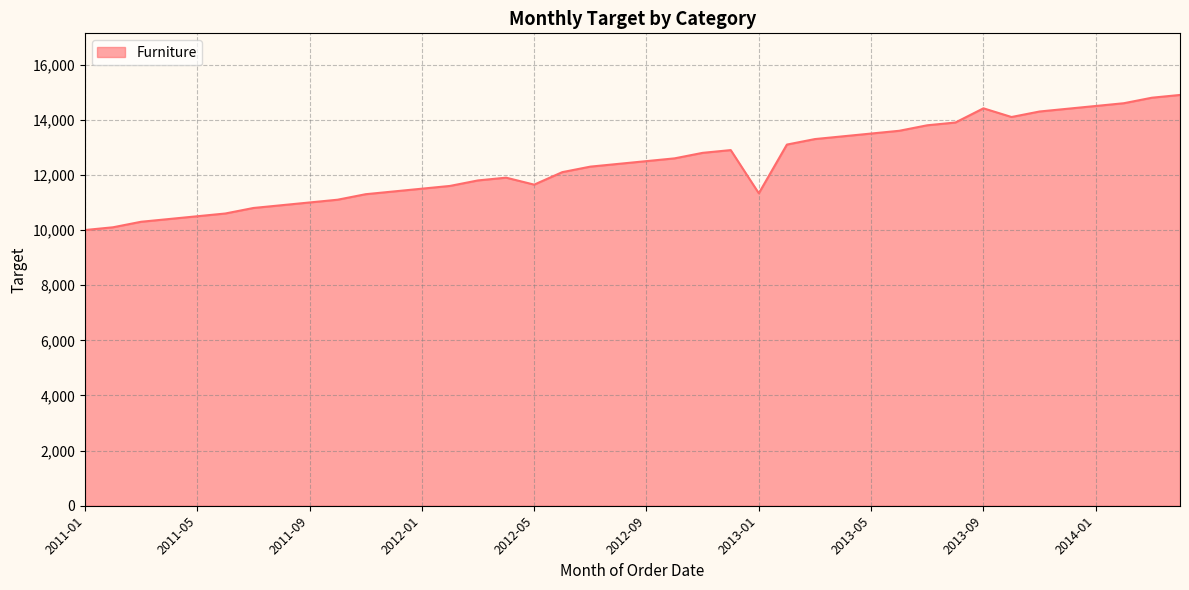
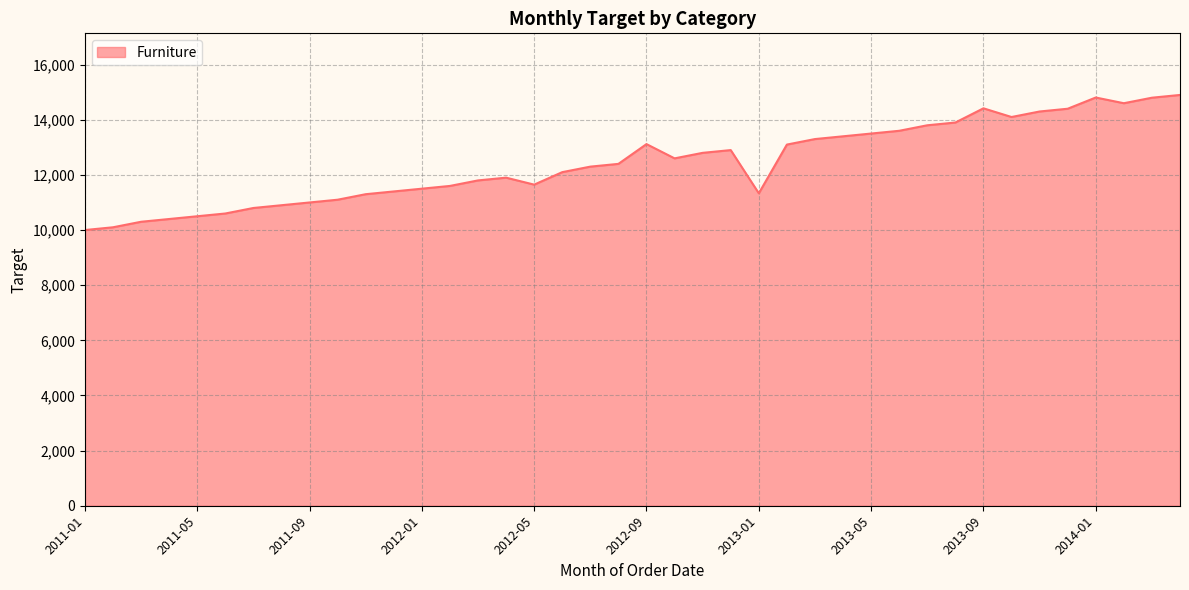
2012-09: 12,500 -> 13,100
2014-01: 14,500 -> 14,800
